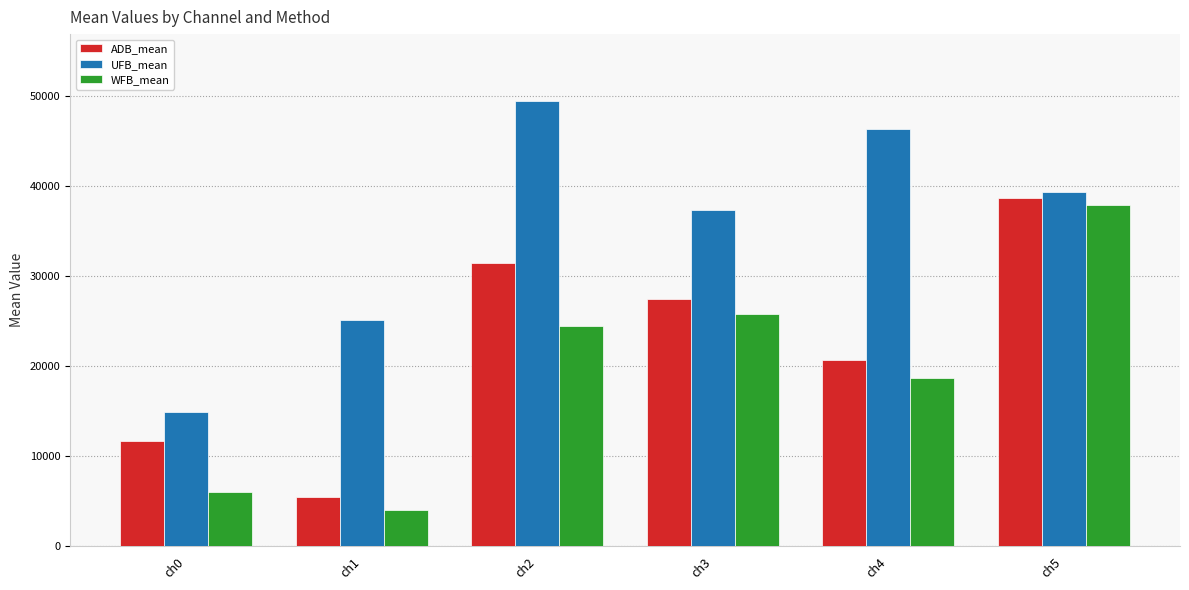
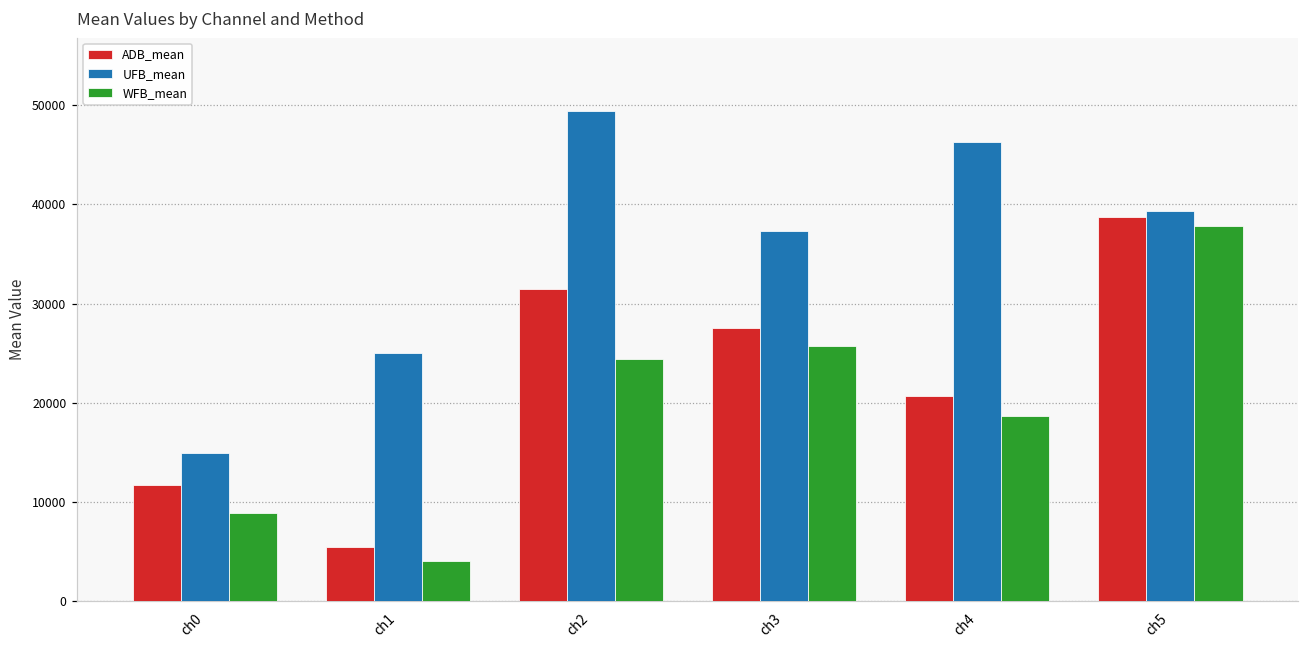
WFB_mean, ch0: 6000 -> 9000
